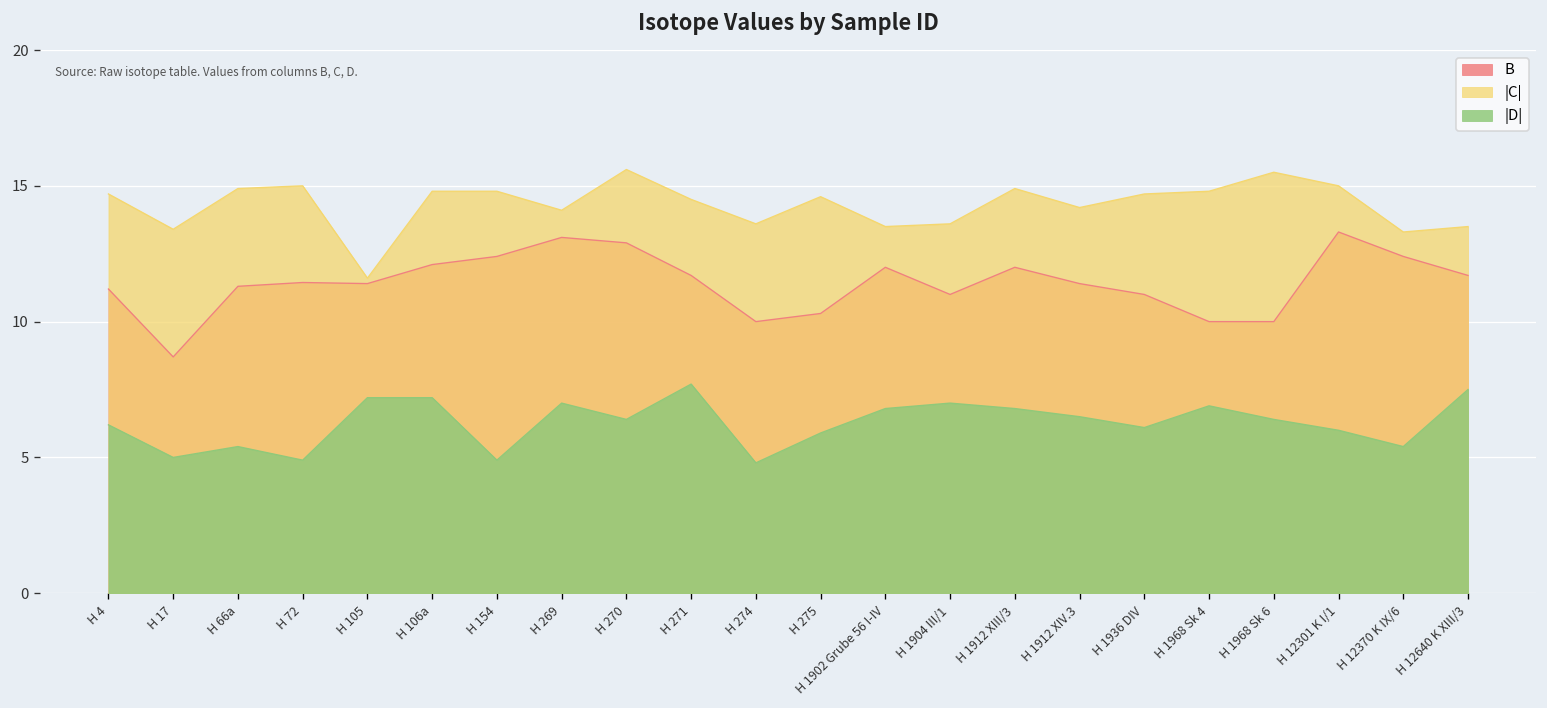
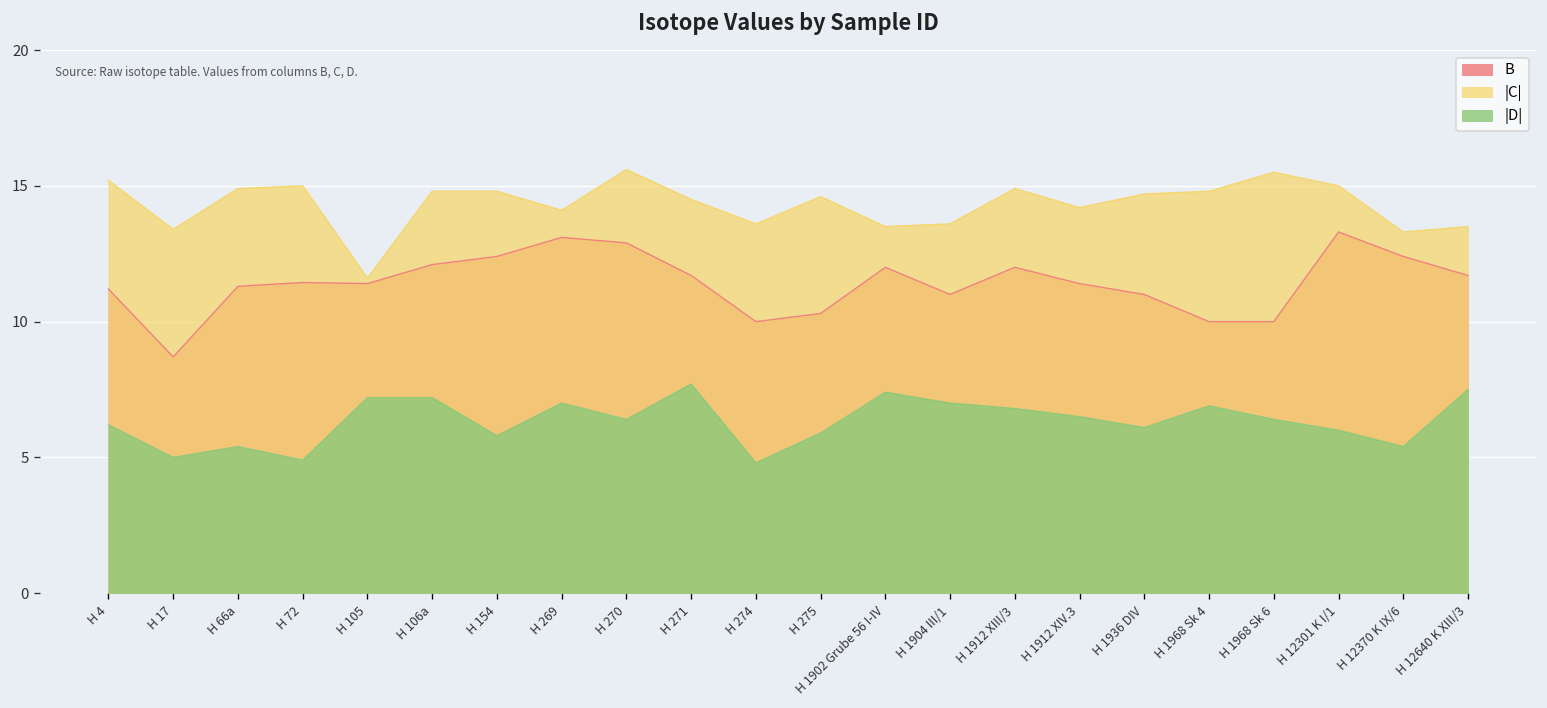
|C|, H 4: 14.7 -> 15.2
|D|, H 154: 4.9 -> 5.8
|D|, H 1902 Grube 56 I-IV: 6.8 -> 7.4
